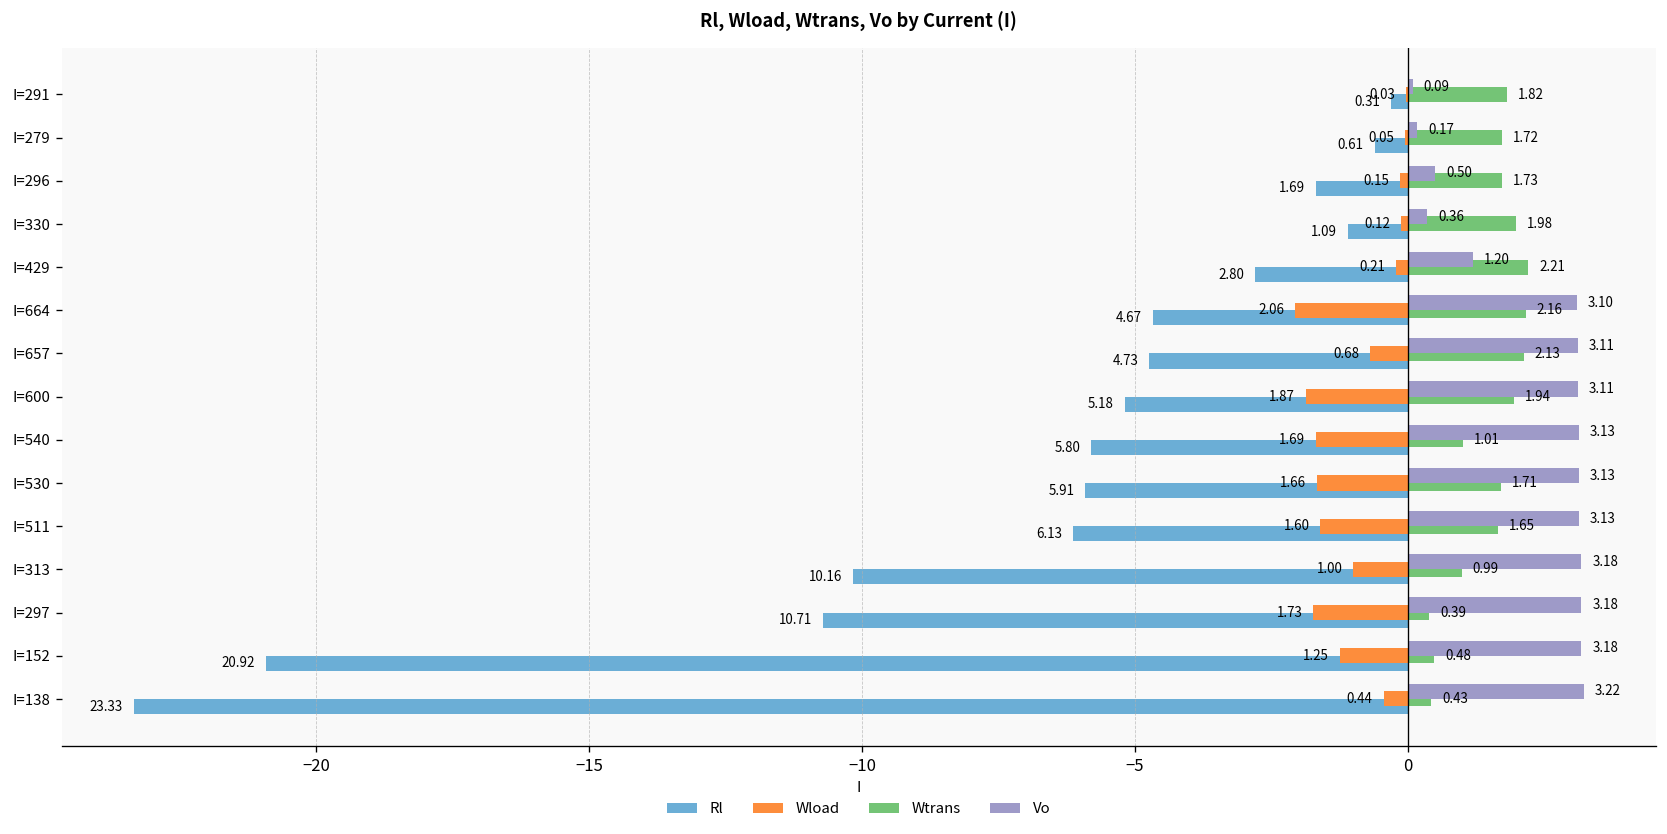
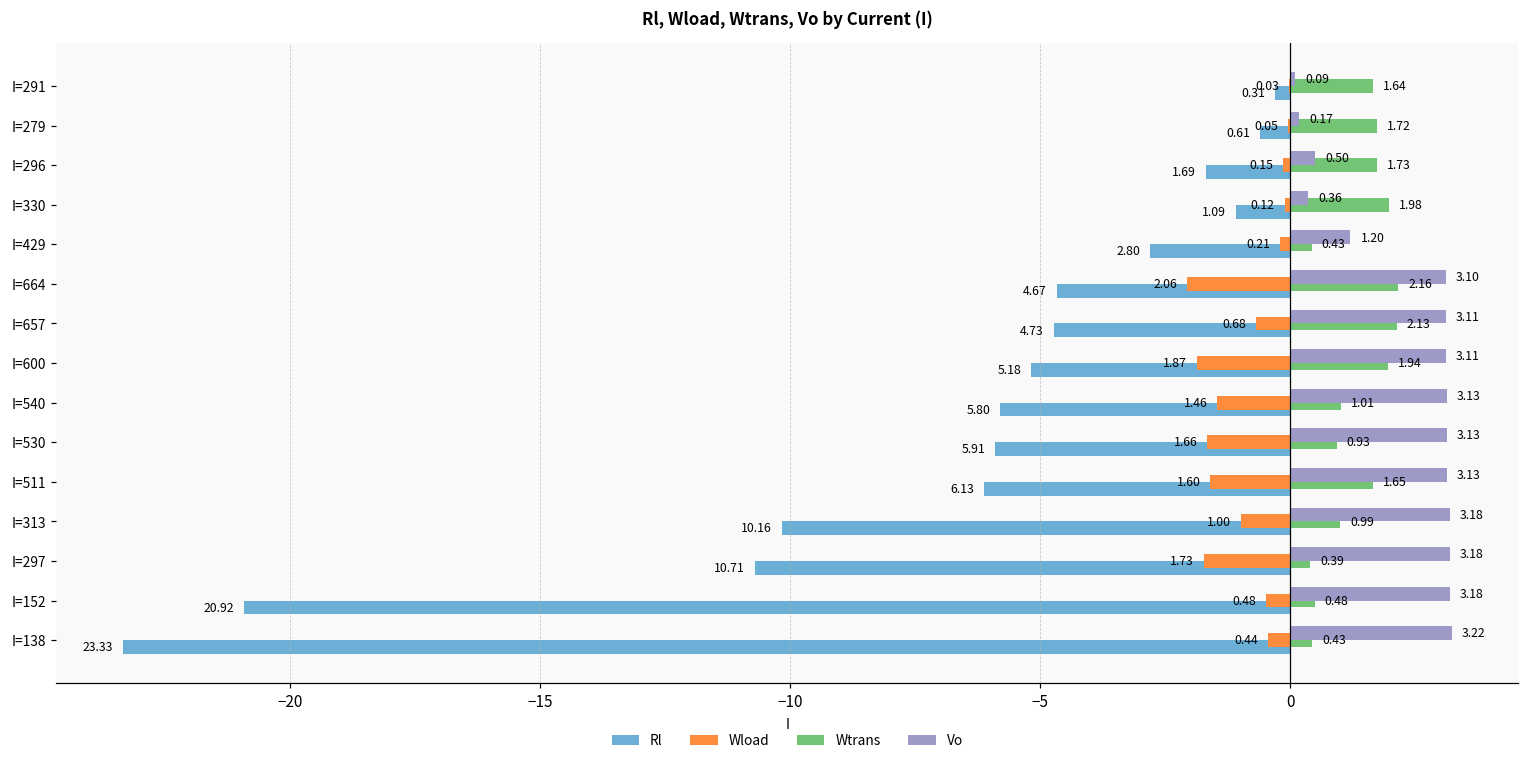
Wtrans, I=291: 1.82 -> 1.64
Wtrans, I=429: 2.21 -> 0.43
Wload, I=540: 1.69 -> 1.46
Wtrans, I=530: 1.71 -> 0.93
Wload, I=152: 1.25 -> 0.48
